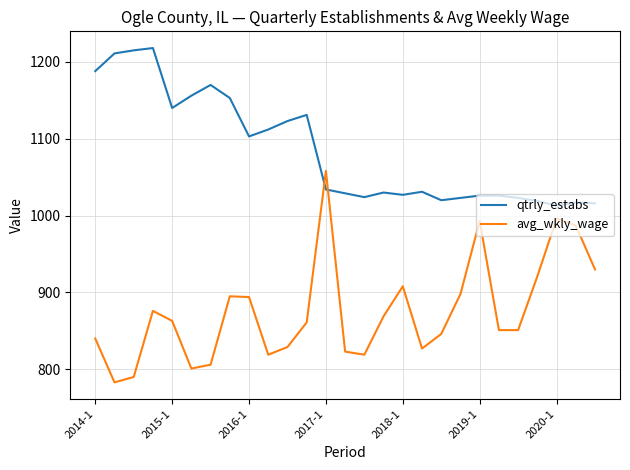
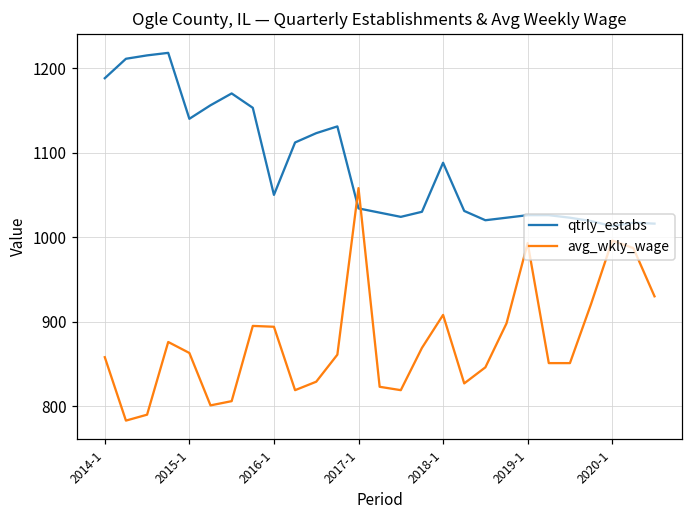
avg_wkly_wage, 2014-1: 840 -> 860
qtrly_estabs, 2016-1: 1100 -> 1050
qtrly_estabs, 2018-1: 1030 -> 1090
